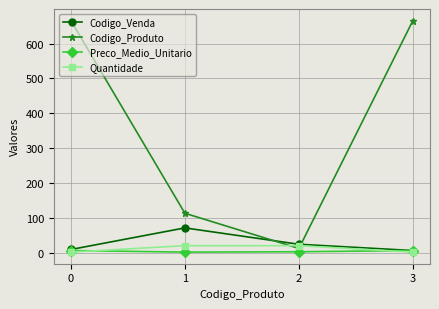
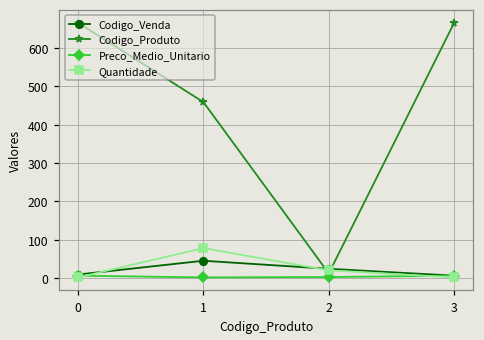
Codigo_Venda, 1: 70 -> 50
Codigo_Produto, 1: 110 -> 460
Quantidade, 1: 20 -> 80
